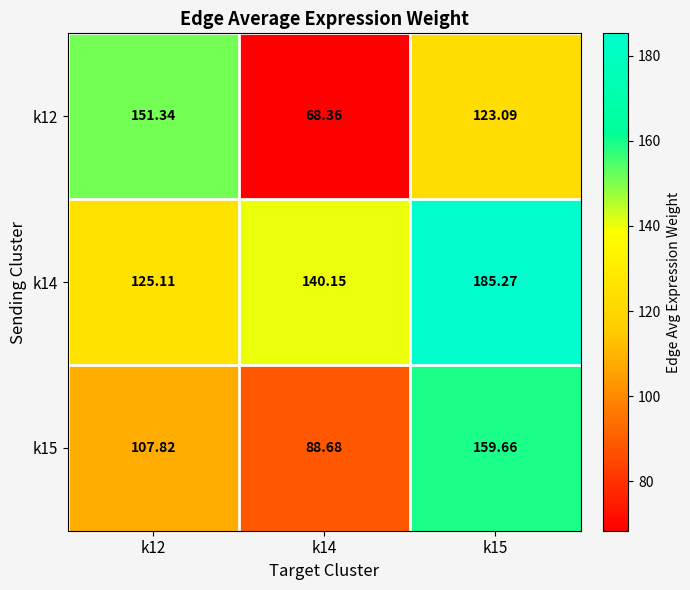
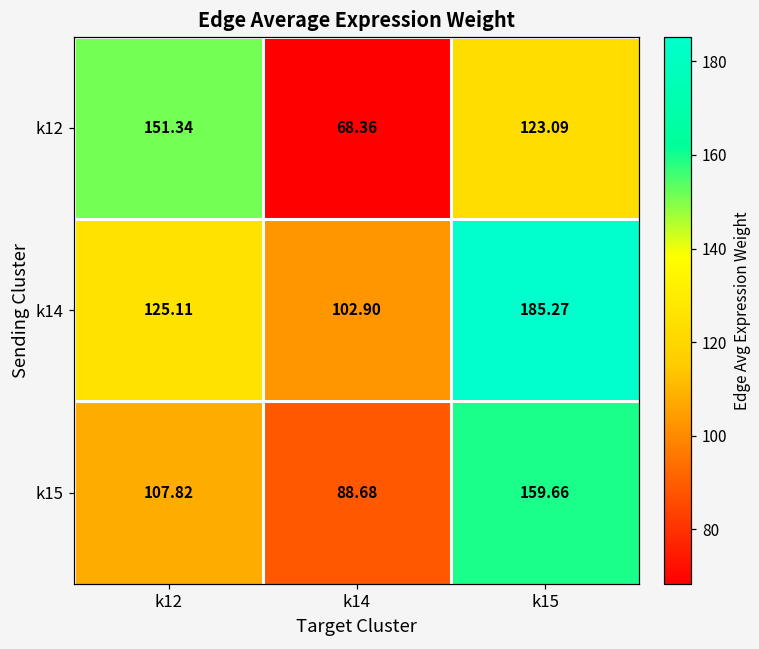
k14, k14: 140.15 -> 102.90
